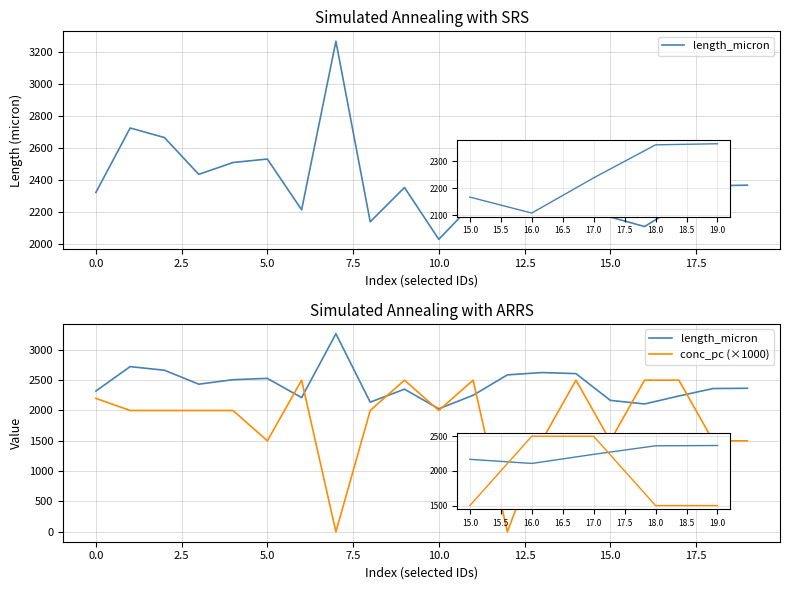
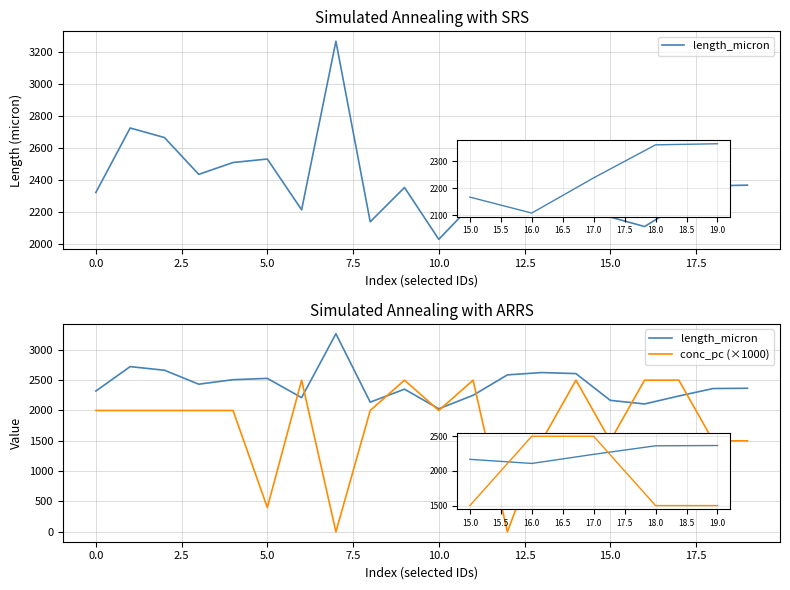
Simulated Annealing with ARRS, conc_pc (×1000), 0.0: 2200 -> 2000
Simulated Annealing with ARRS, conc_pc (×1000), 5.0: 1500 -> 400
